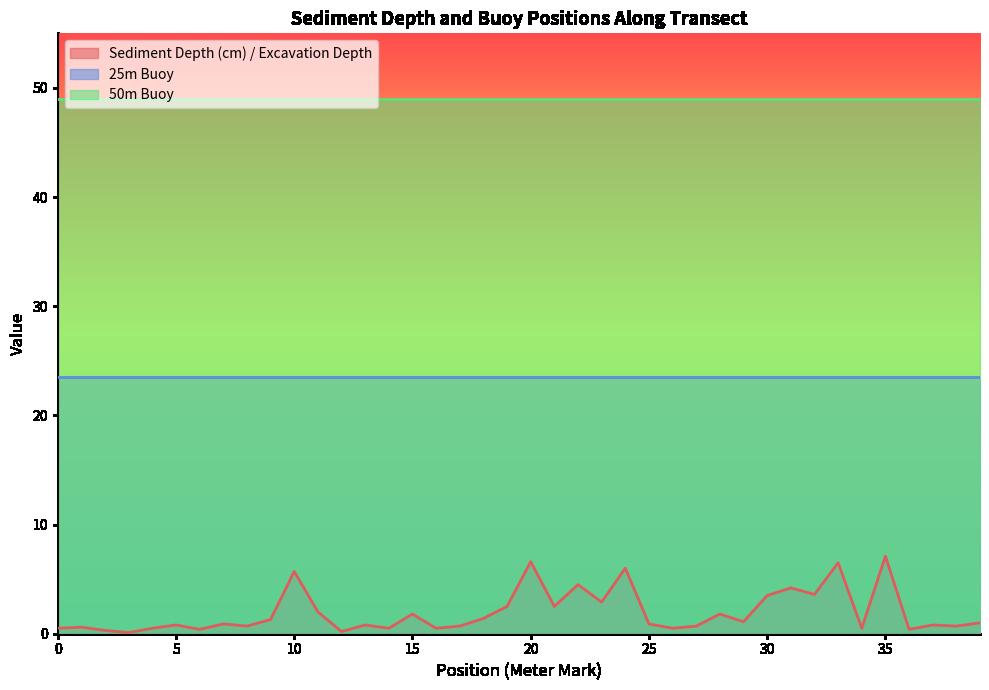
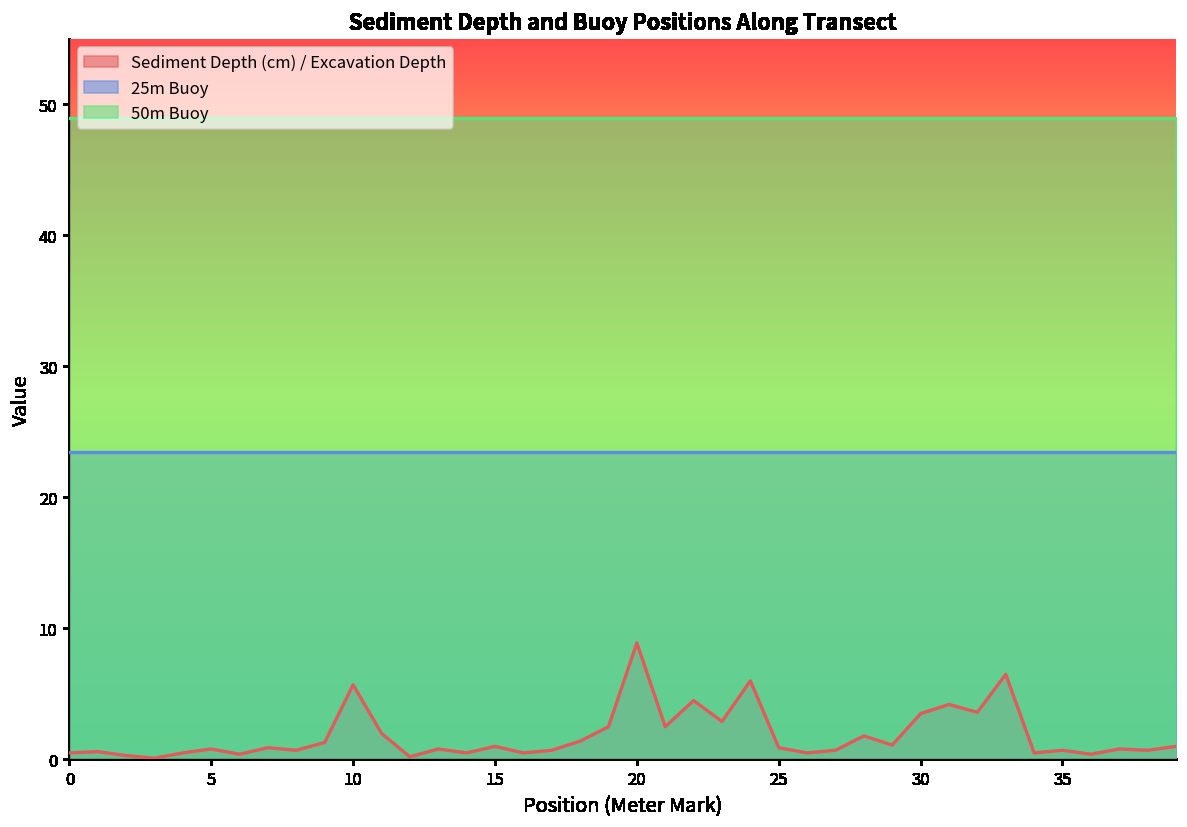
Sediment Depth (cm) / Excavation Depth, 15: 1.8 -> 1.0
Sediment Depth (cm) / Excavation Depth, 20: 6.6 -> 8.9
Sediment Depth (cm) / Excavation Depth, 35: 7.1 -> 0.7
